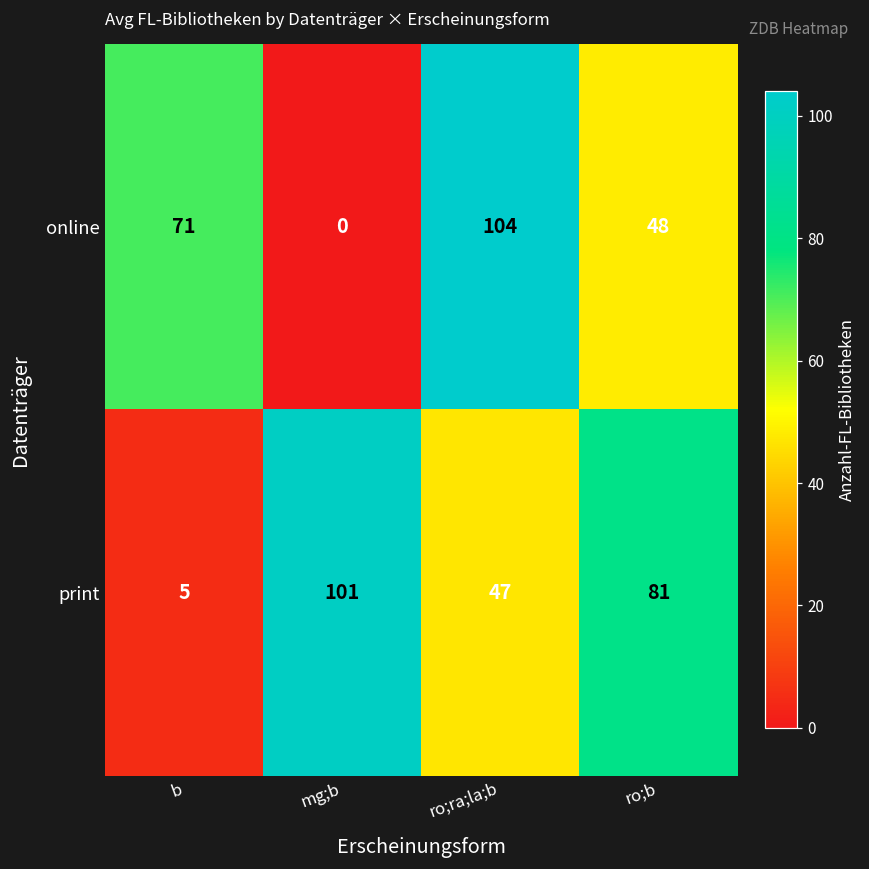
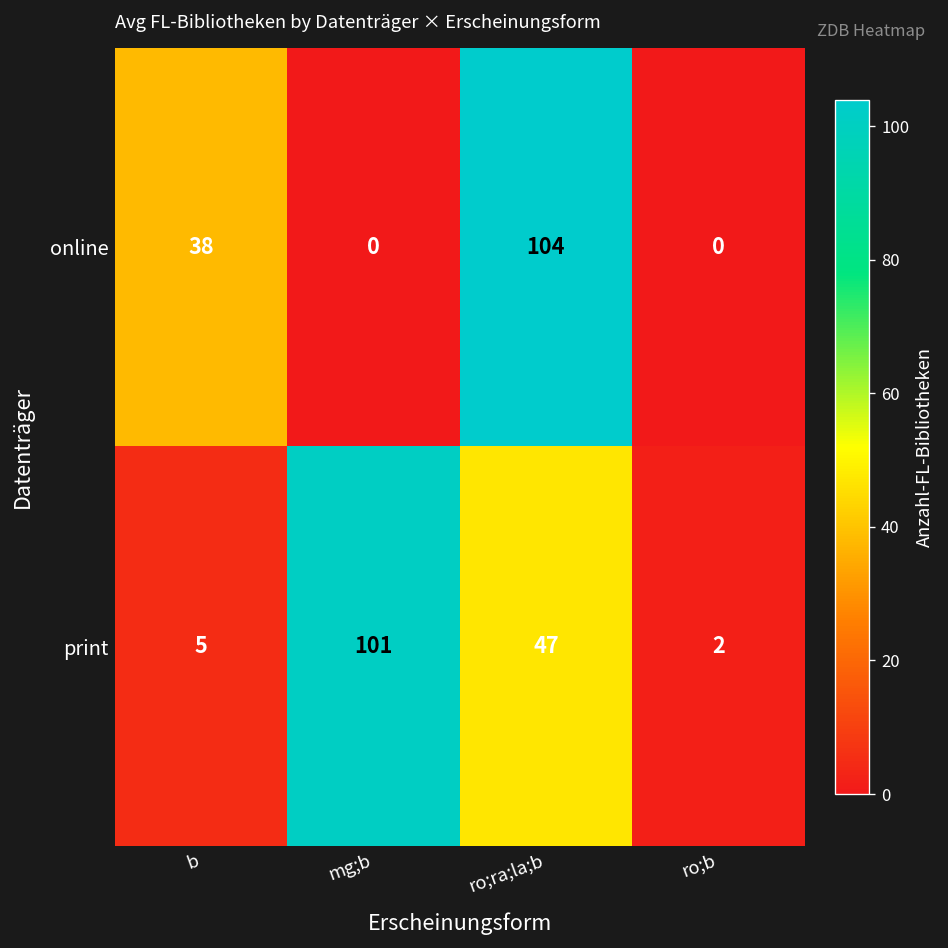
online, b: 71 -> 38
online, ro;b: 48 -> 0
print, ro;b: 81 -> 2
